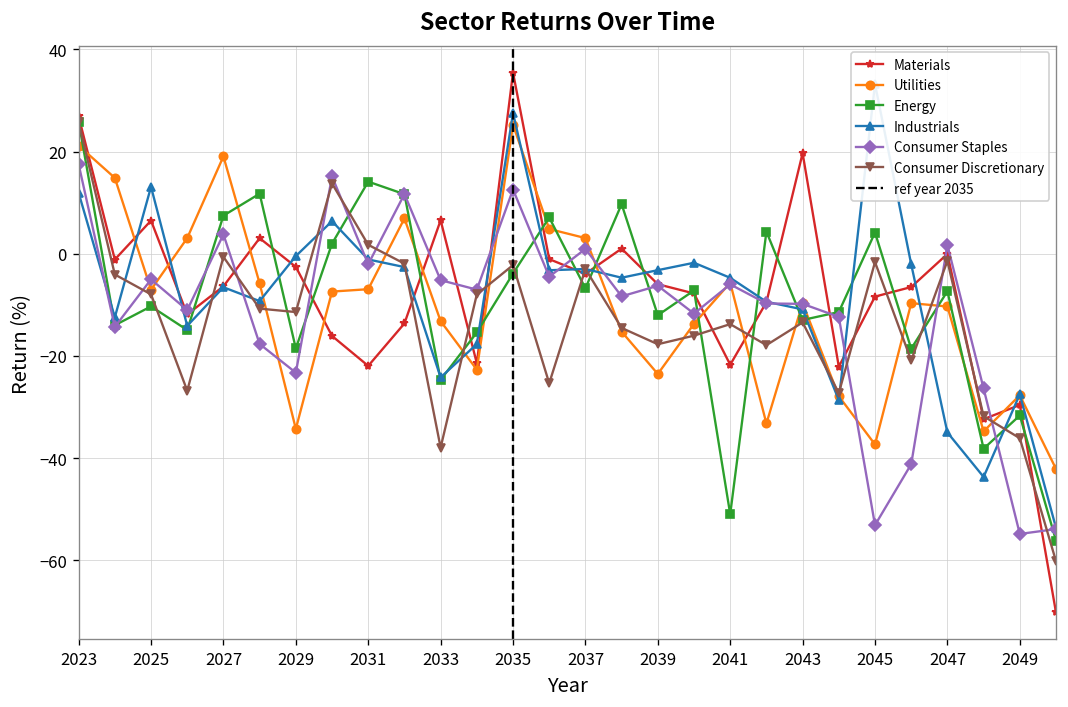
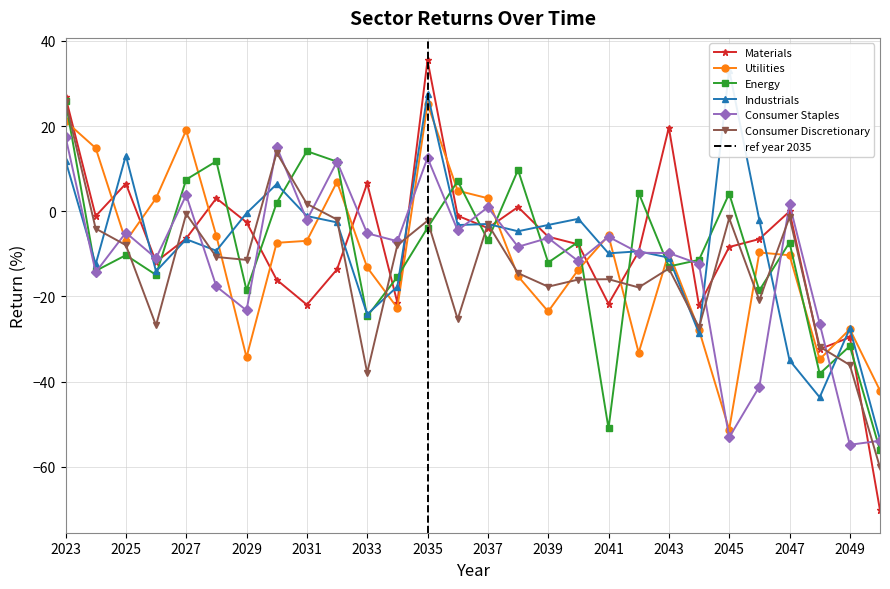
Industrials, 2041: -5 -> -10
Consumer Discretionary, 2041: -14 -> -16
Utilities, 2045: -37 -> -51
